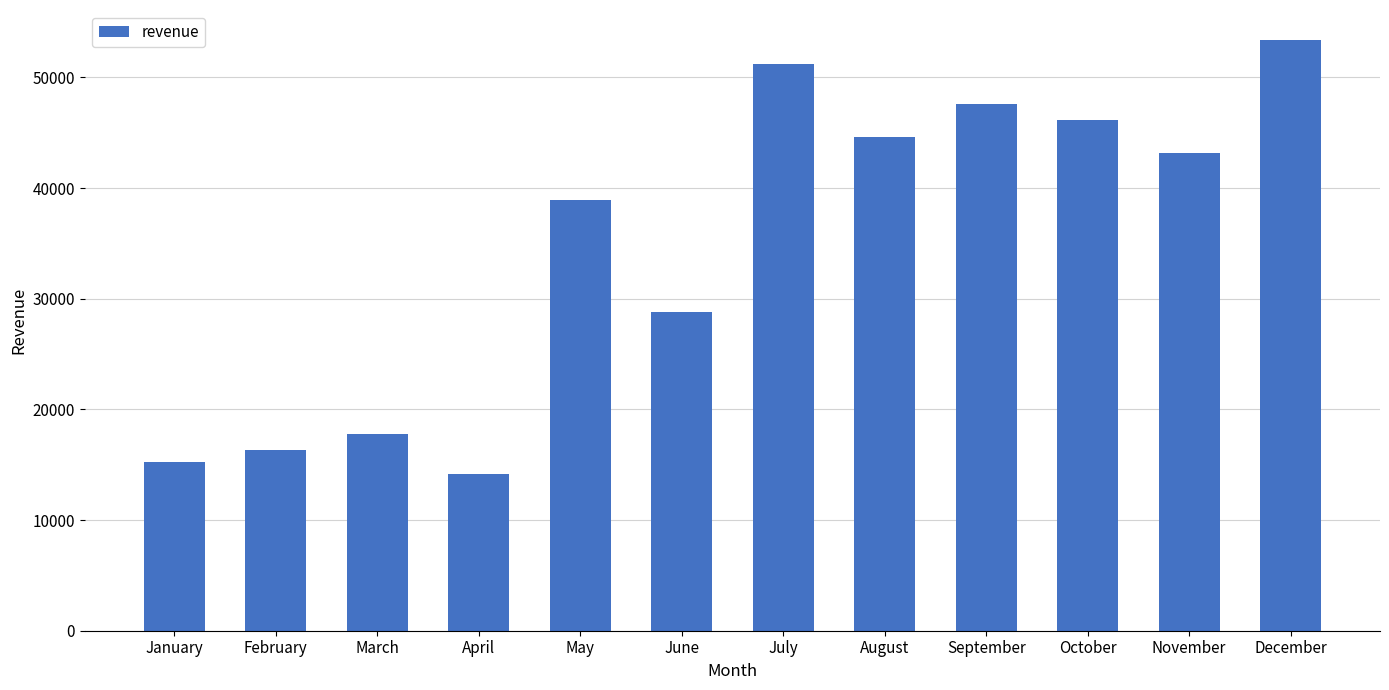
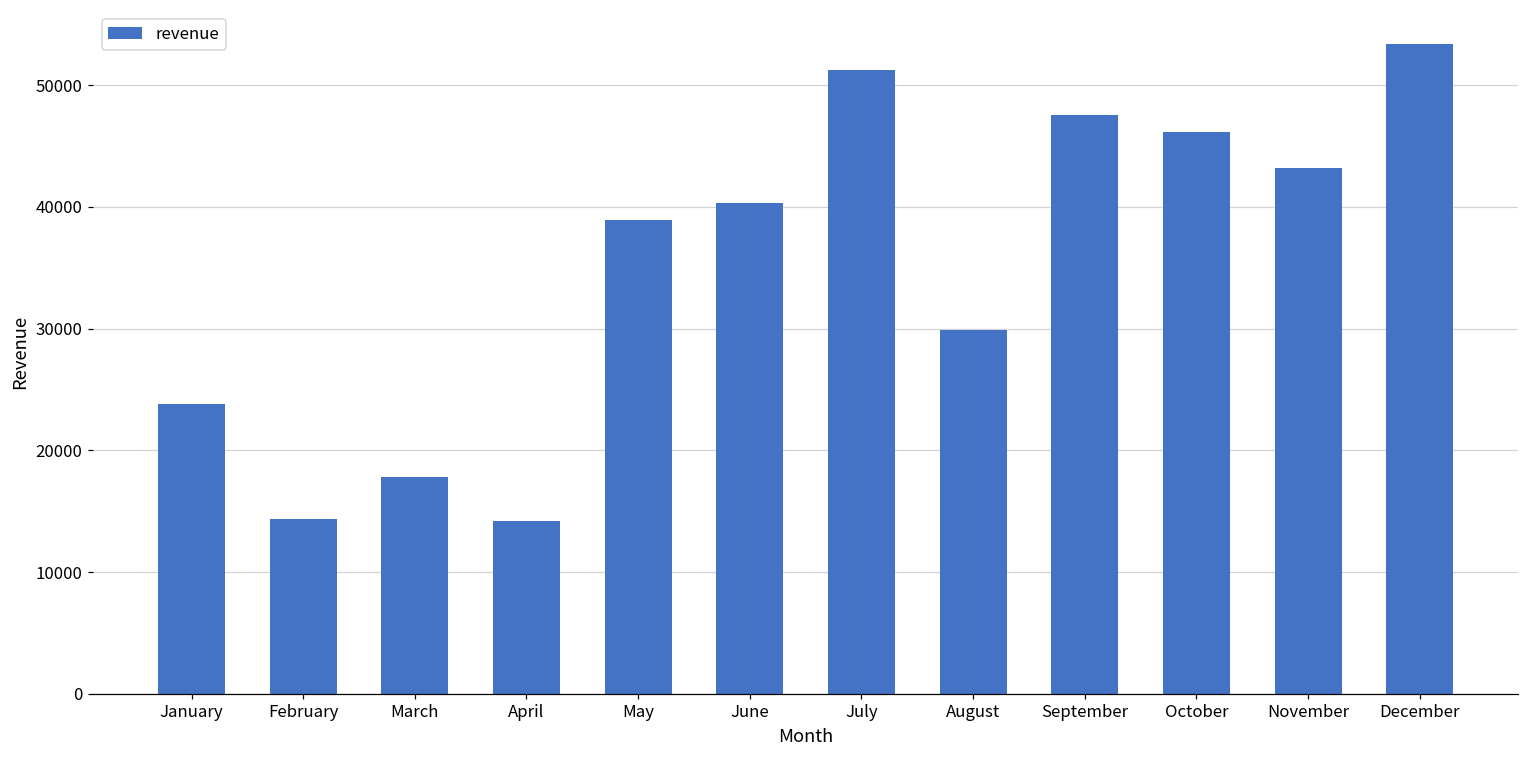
January: 15200 -> 23800
February: 16400 -> 14300
June: 28800 -> 40300
August: 44700 -> 29800
